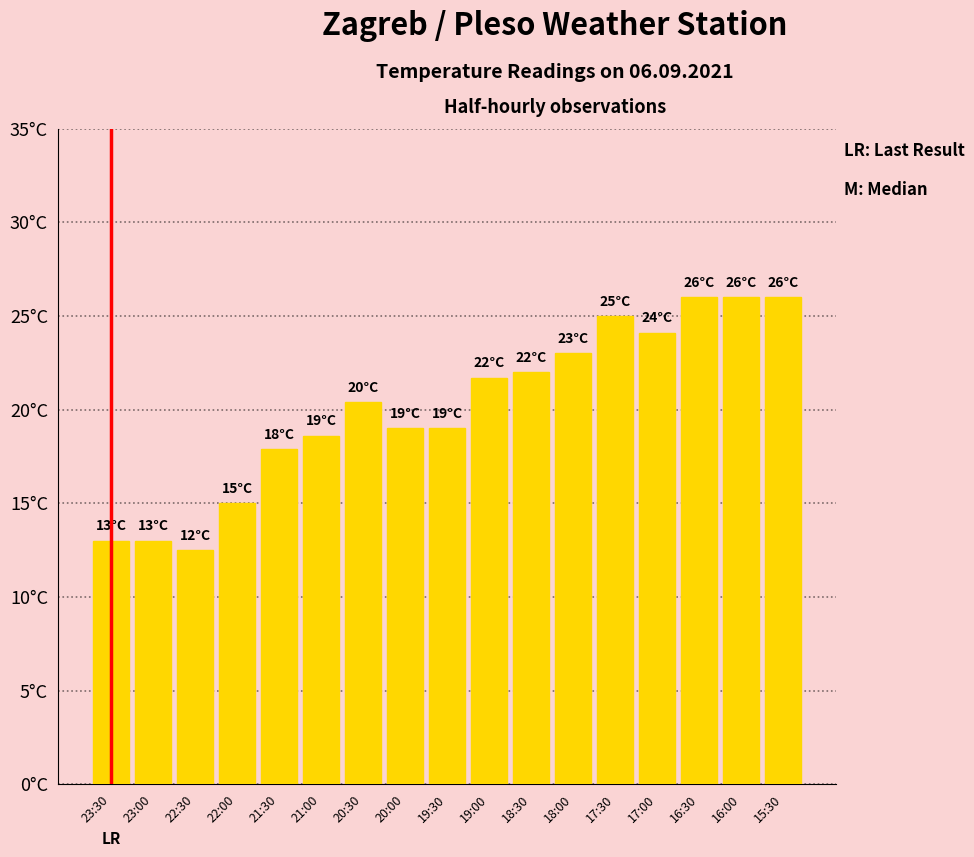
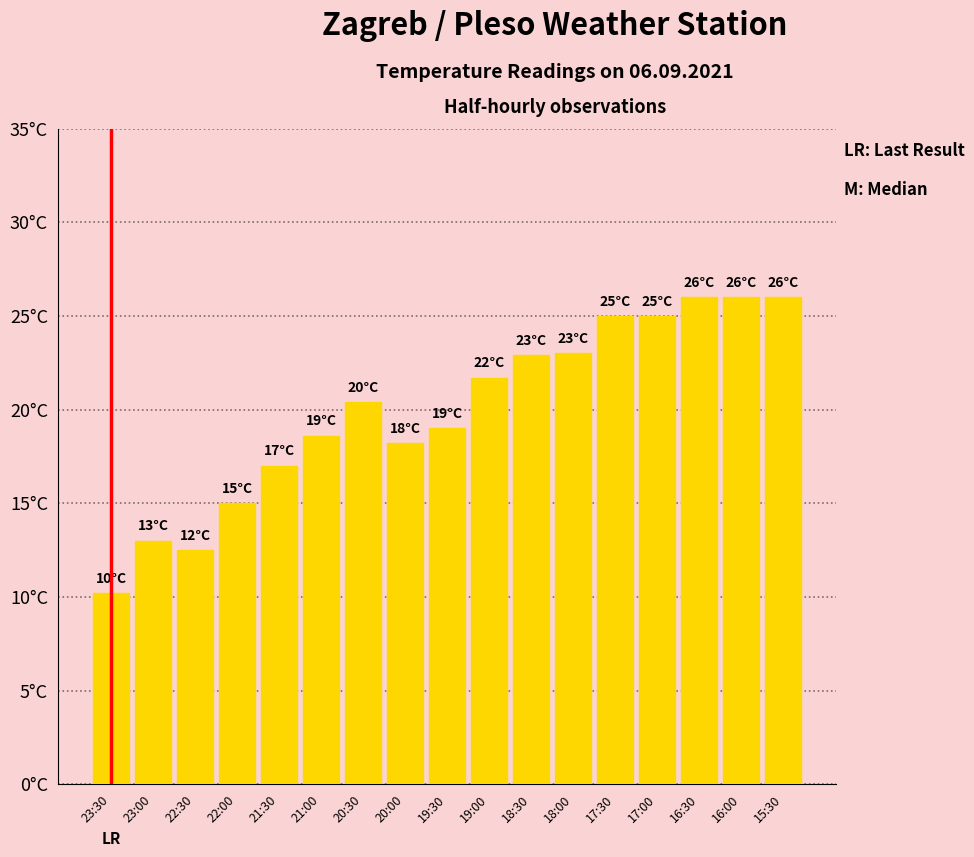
23:30: 13°C -> 10°C
21:30: 18°C -> 17°C
20:00: 19°C -> 18°C
18:30: 22°C -> 23°C
17:00: 24°C -> 25°C
